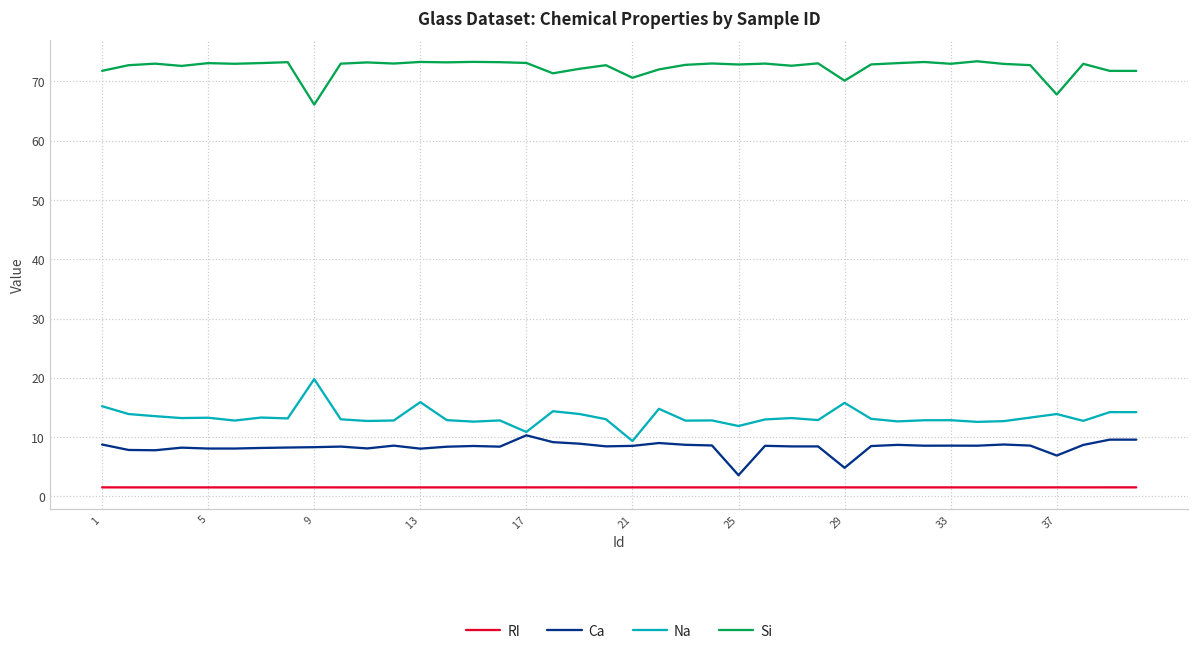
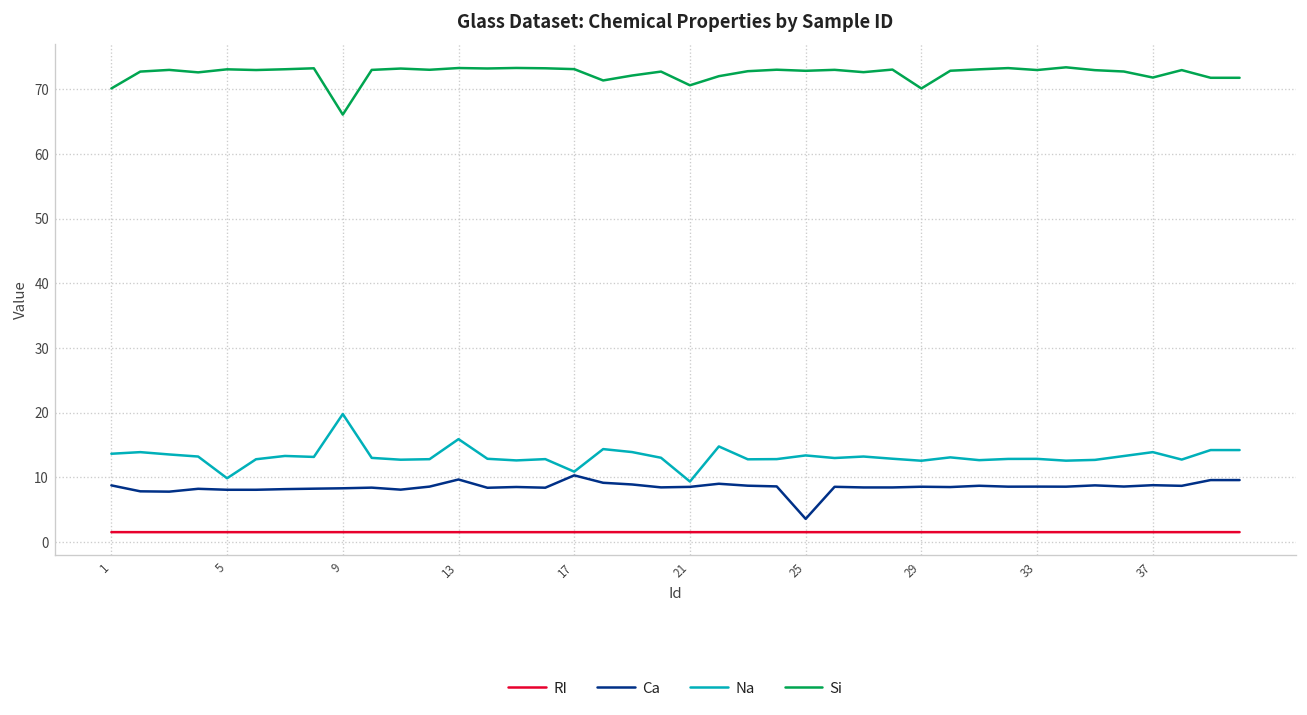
Na, 1: 15 -> 14
Si, 1: 72 -> 70
Na, 5: 13 -> 10
Ca, 13: 8 -> 10
Na, 25: 12 -> 13
Ca, 29: 5 -> 9
Na, 29: 16 -> 13
Ca, 37: 7 -> 9
Si, 37: 68 -> 72
